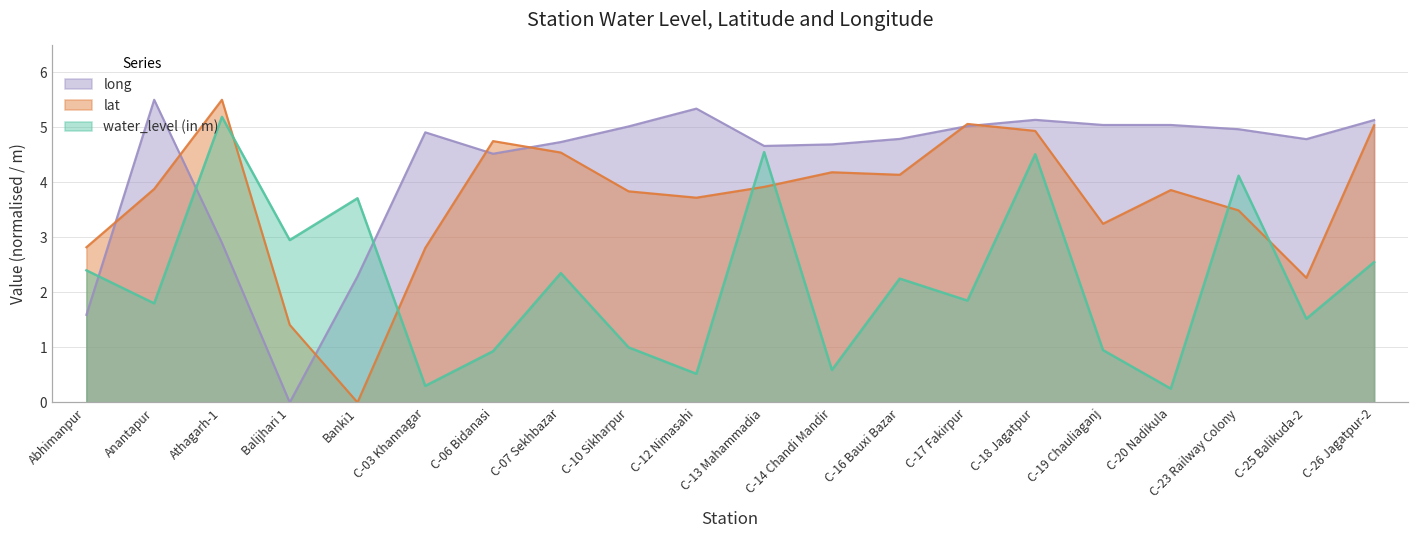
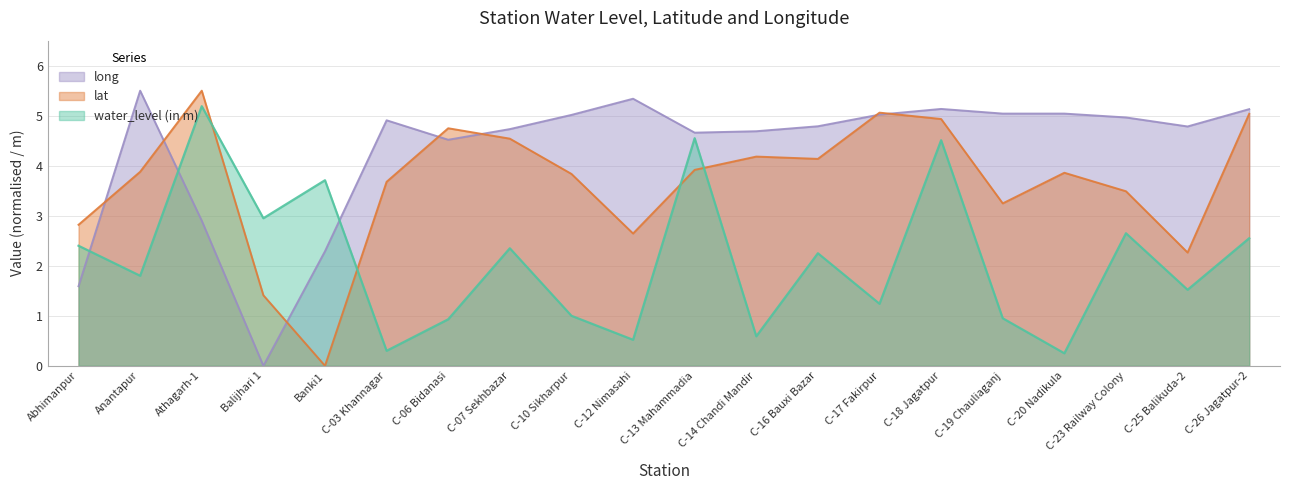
lat, C-03 Khannagar: 2.8 -> 3.7
lat, C-12 Nimasahi: 3.7 -> 2.6
water_level (in m), C-17 Fakirpur: 1.9 -> 1.2
water_level (in m), C-23 Railway Colony: 4.1 -> 2.7
